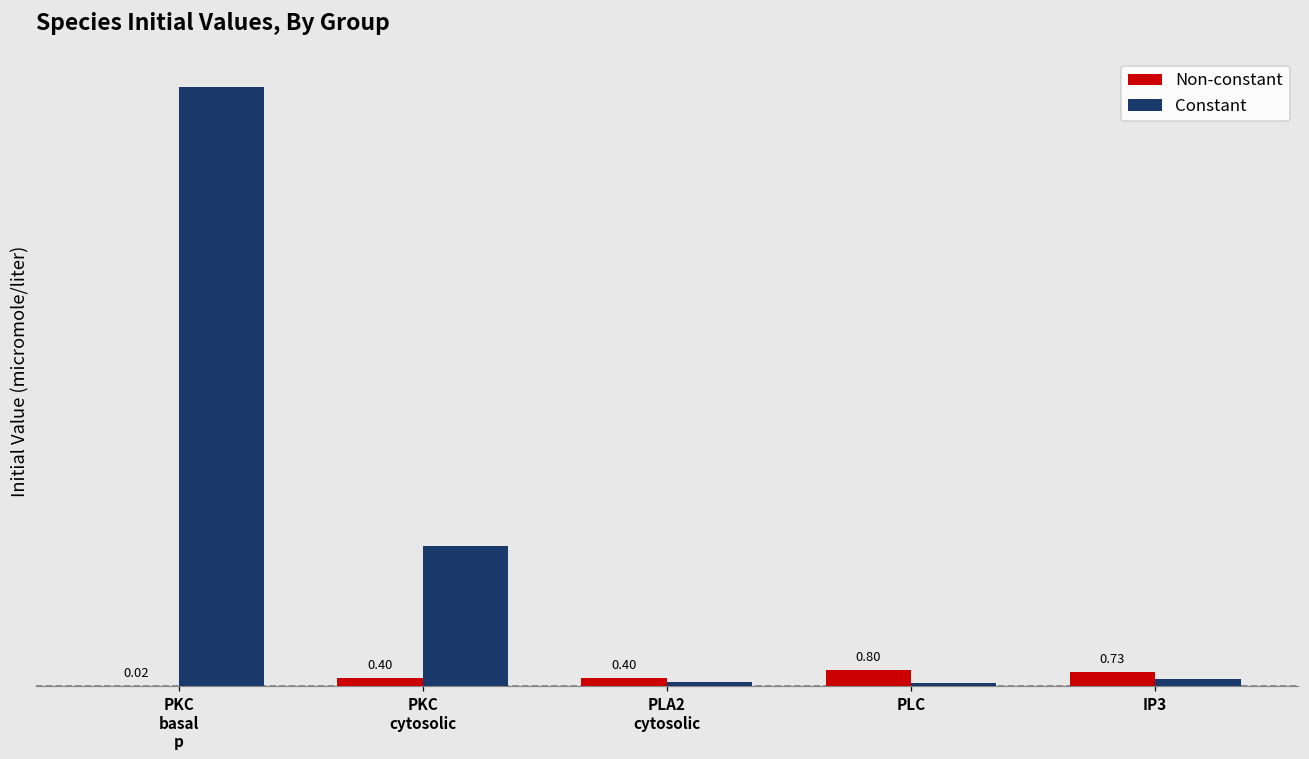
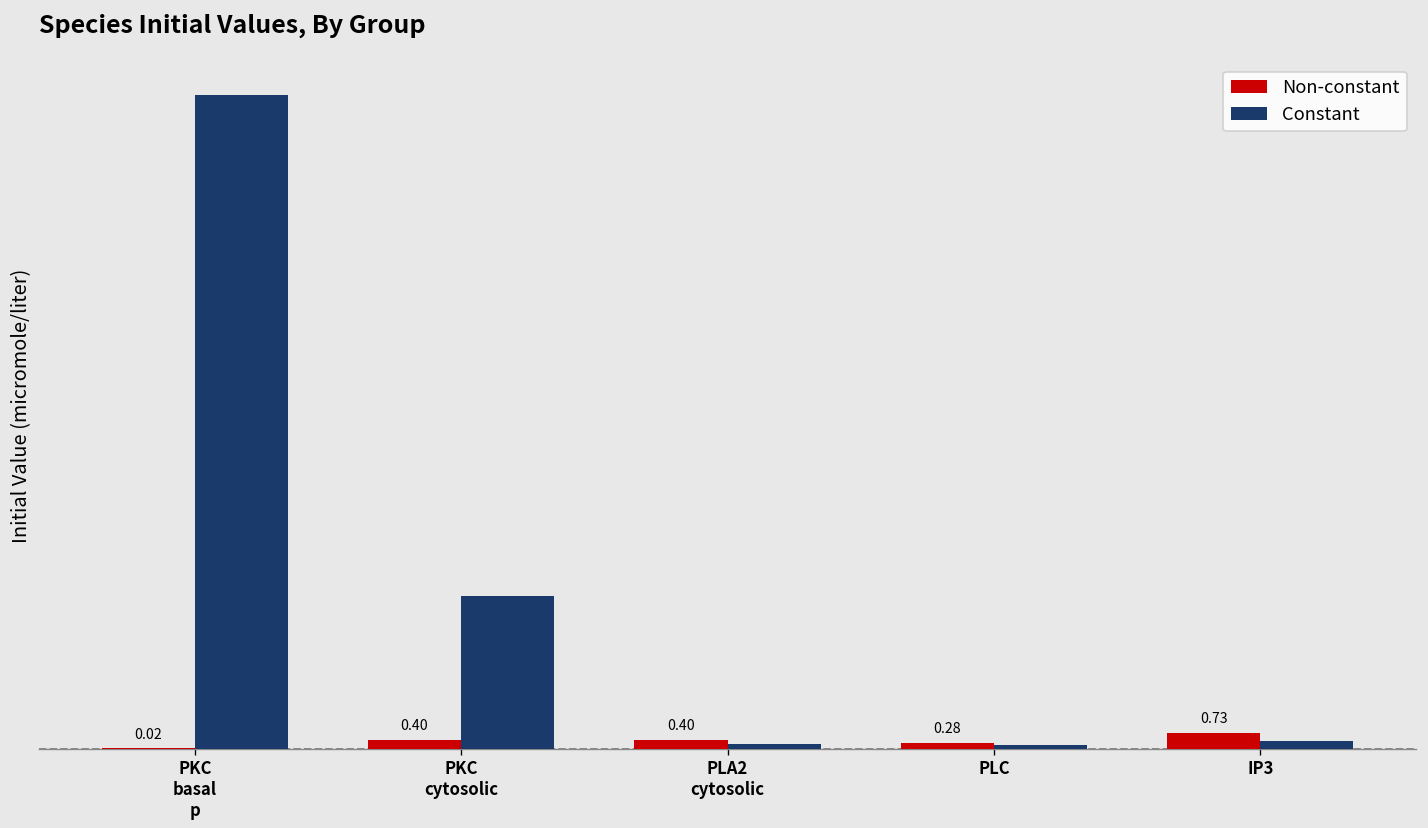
Non-constant, PLC: 0.80 -> 0.28
